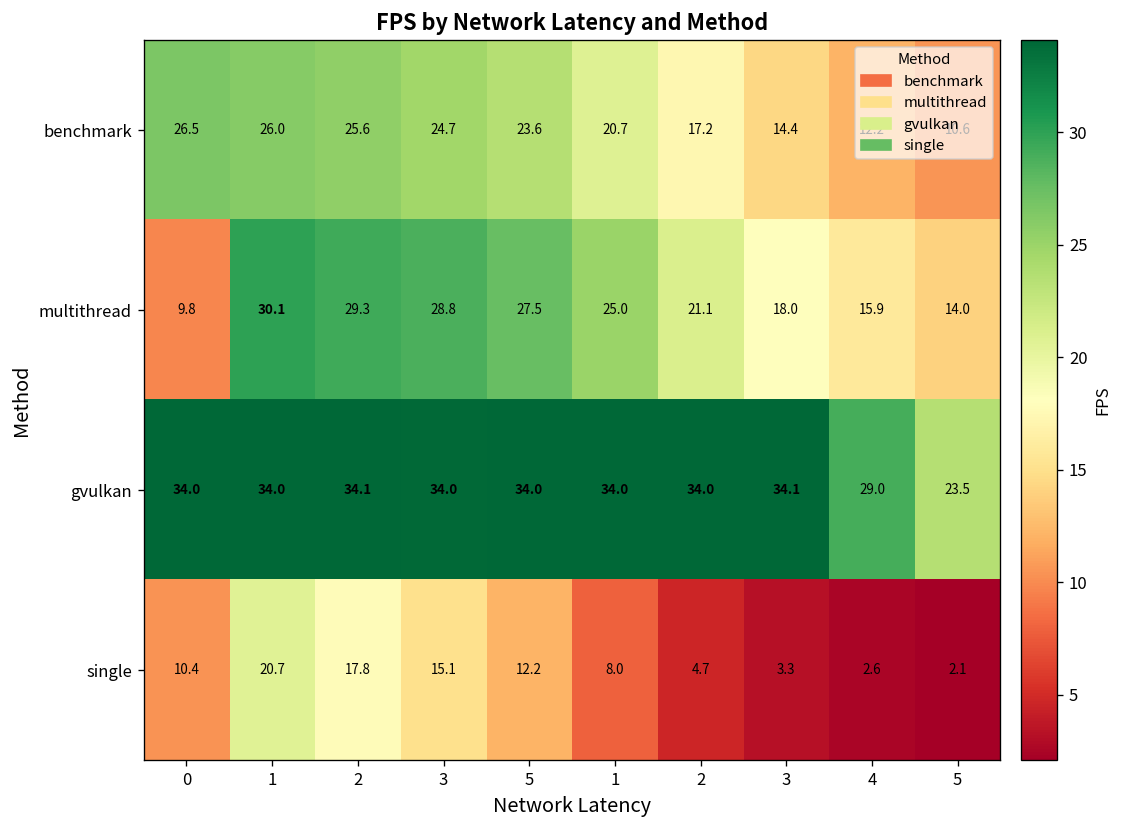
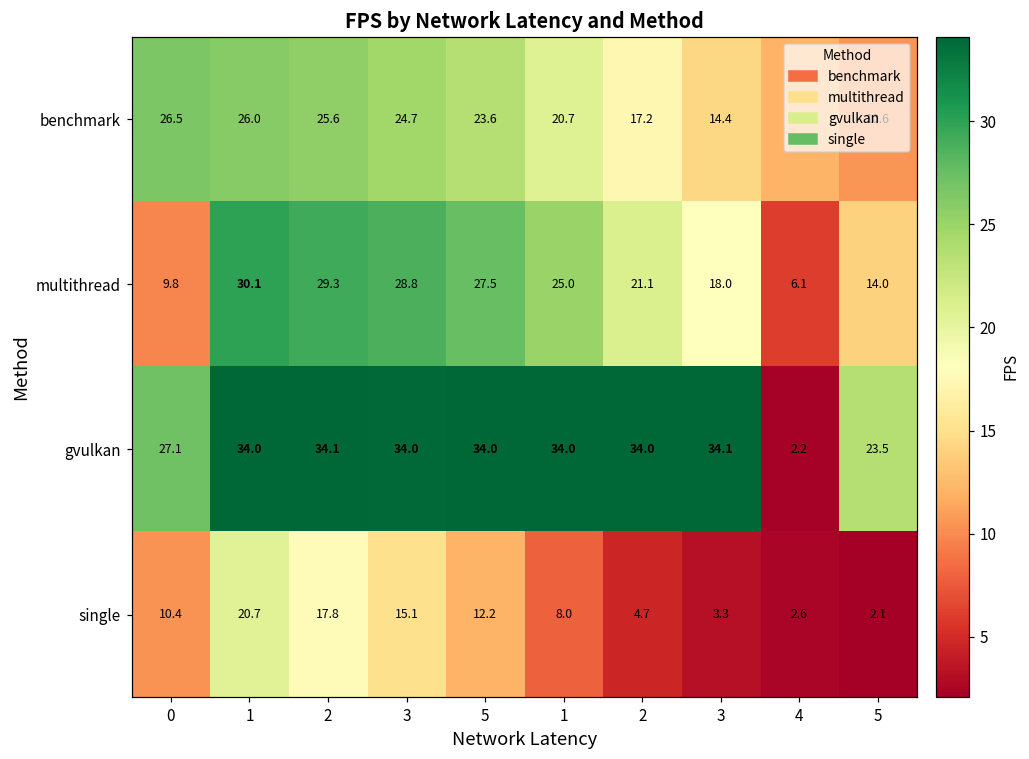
multithread, 4: 15.9 -> 6.1
gvulkan, 0: 34.0 -> 27.1
gvulkan, 4: 29.0 -> 2.2
